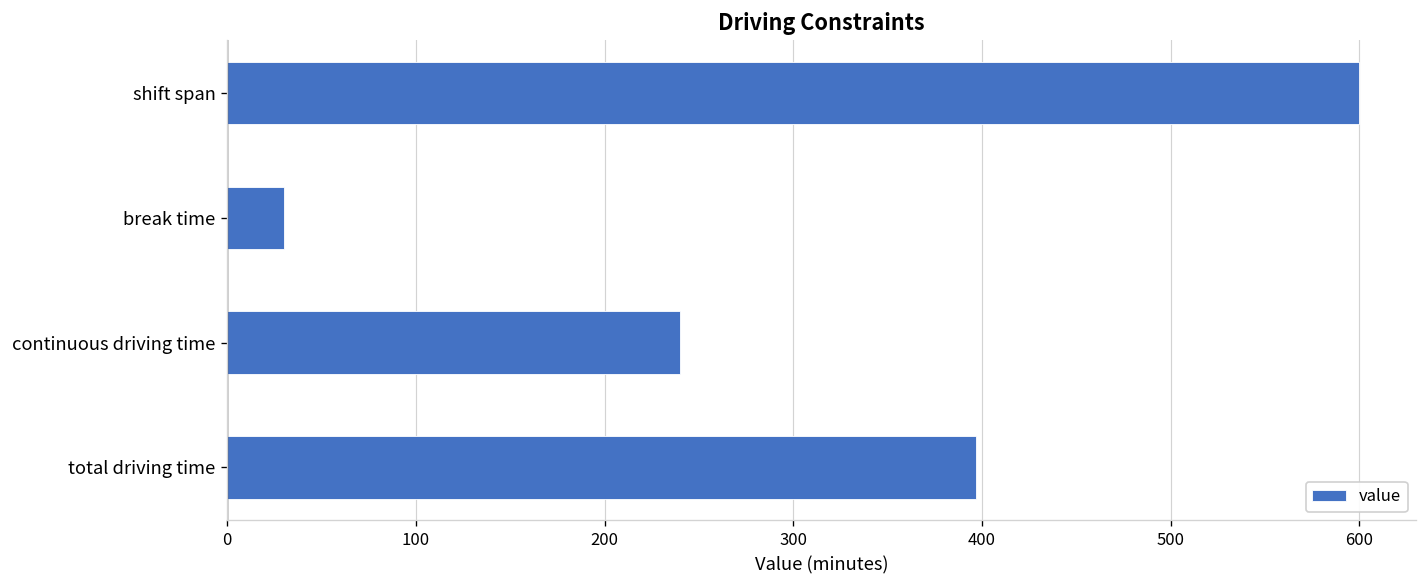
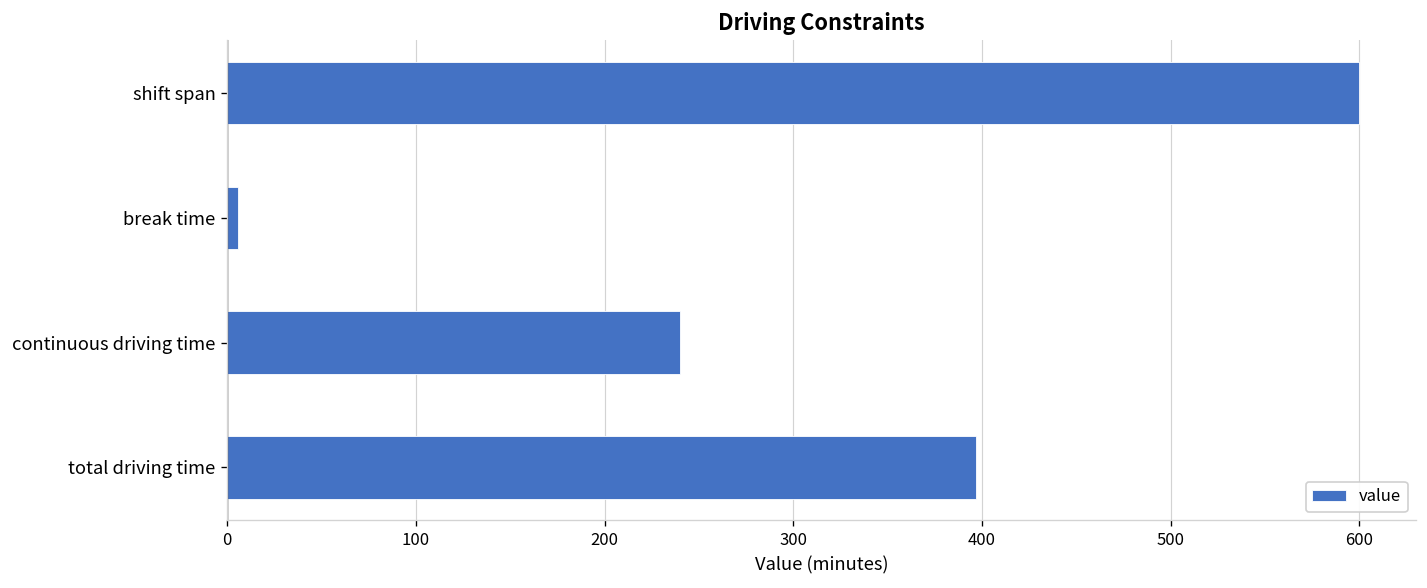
break time: 30 -> 6
